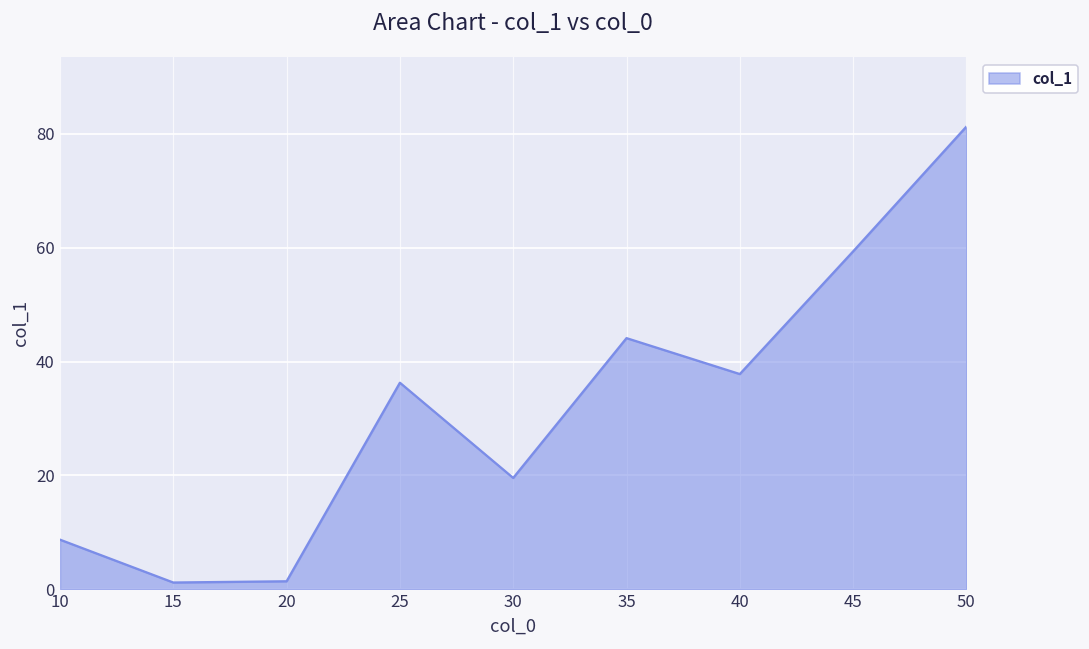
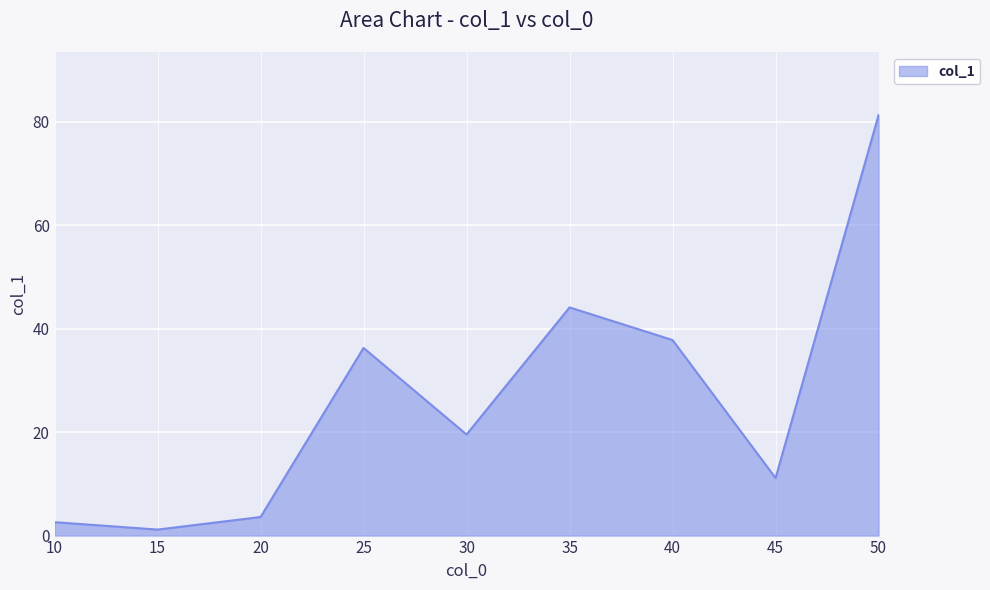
10: 9 -> 3
20: 1 -> 4
45: 59 -> 11
